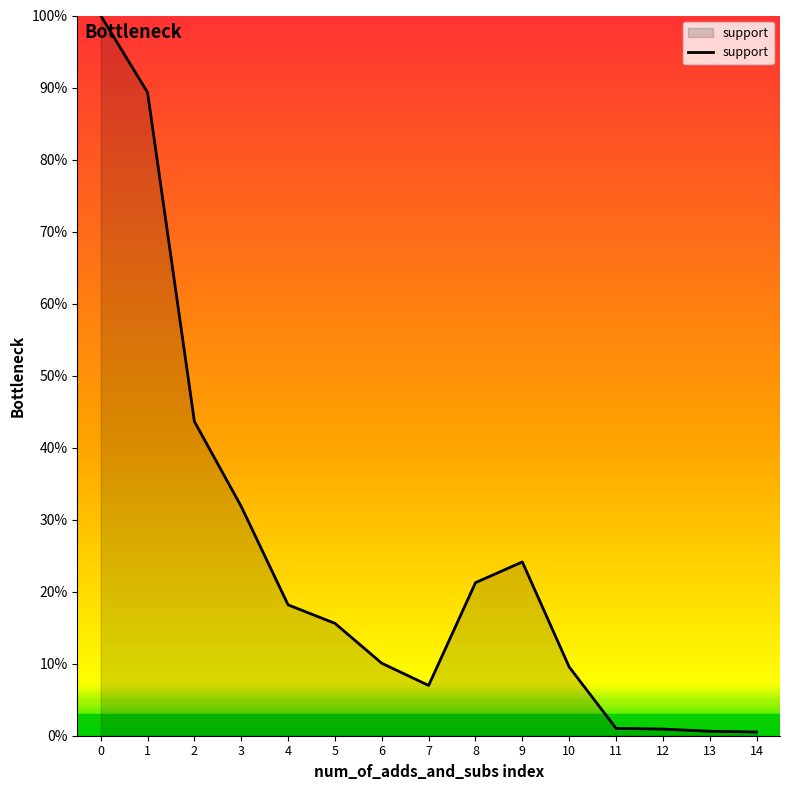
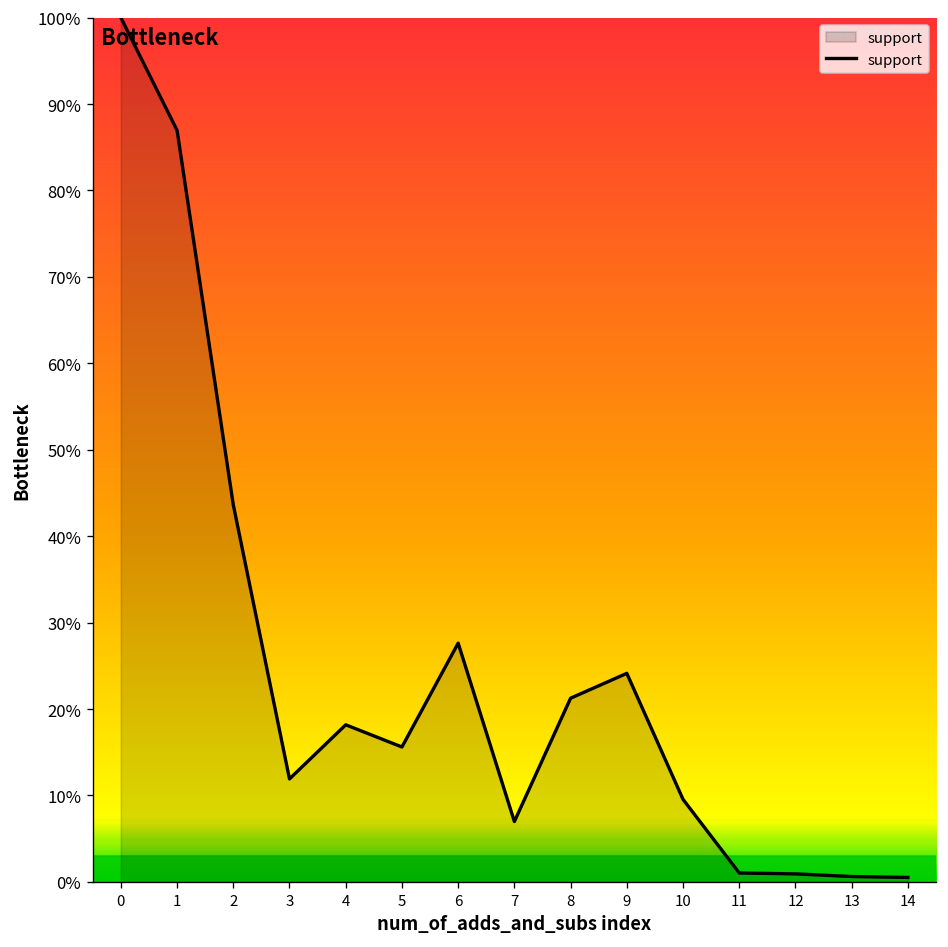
1: 89% -> 87%
3: 32% -> 12%
6: 10% -> 28%
